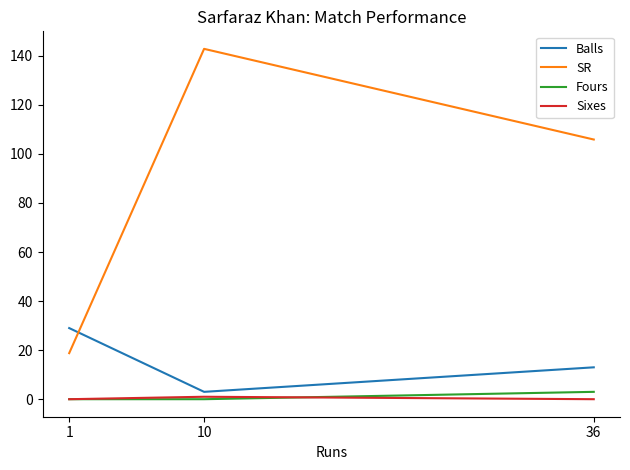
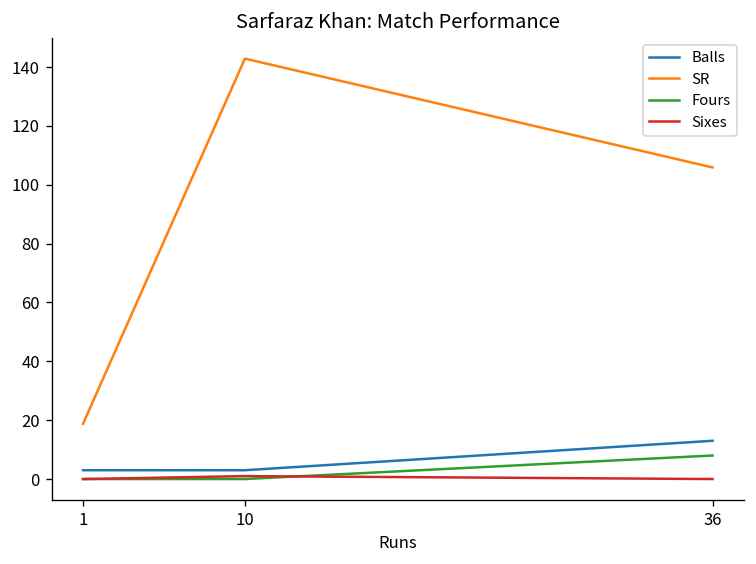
Balls, 1: 29 -> 3
Fours, 36: 3 -> 8
